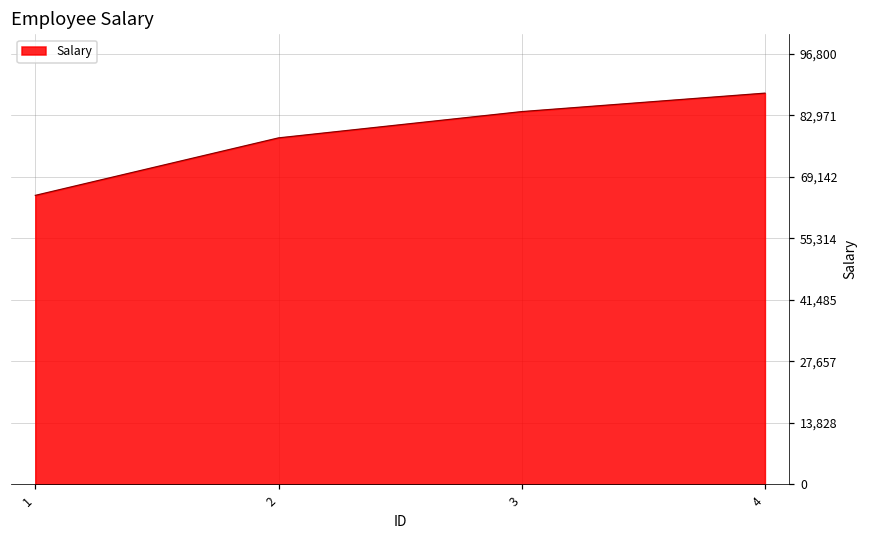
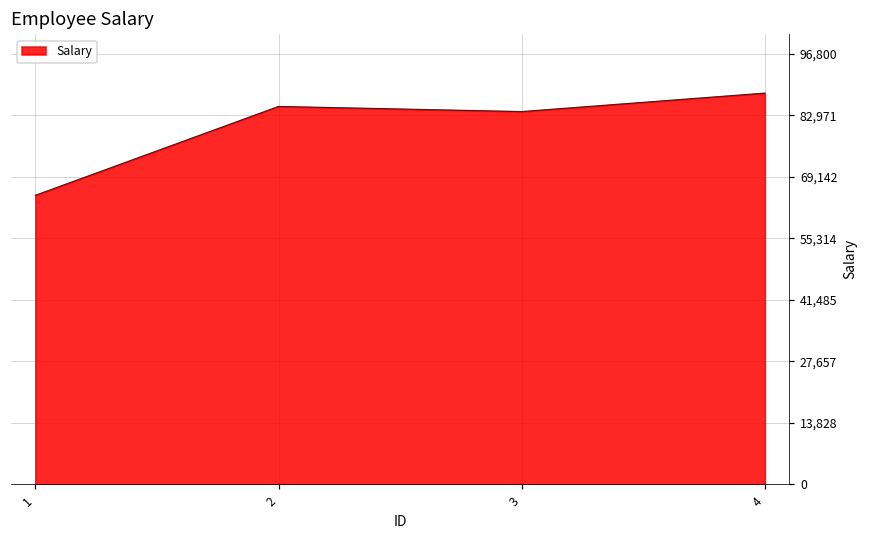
2: 78,000 -> 85,000
